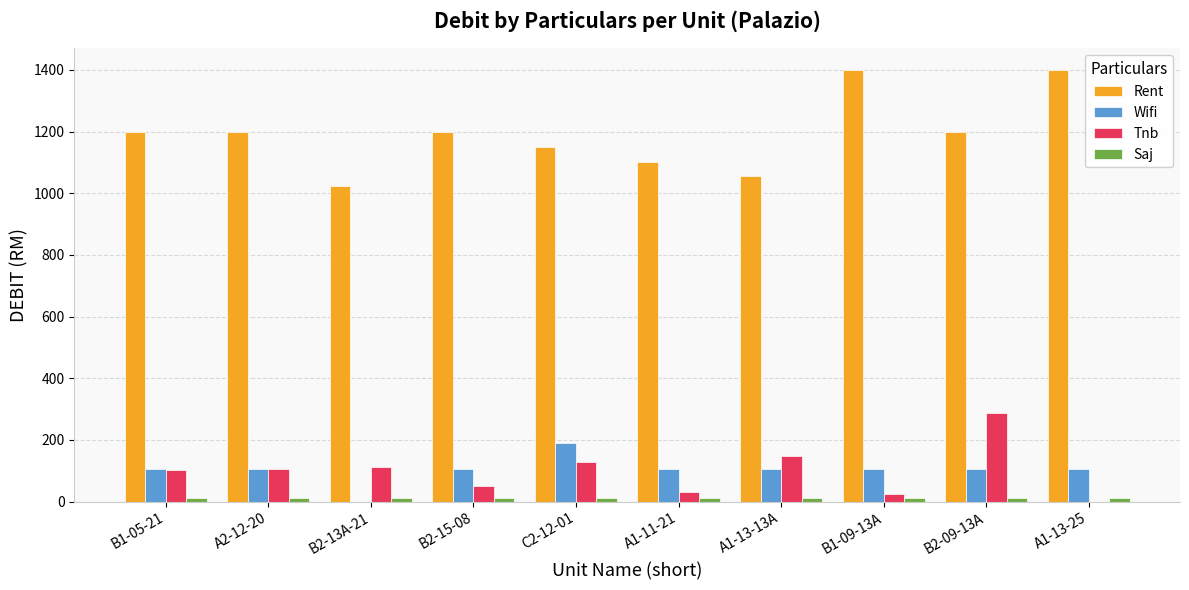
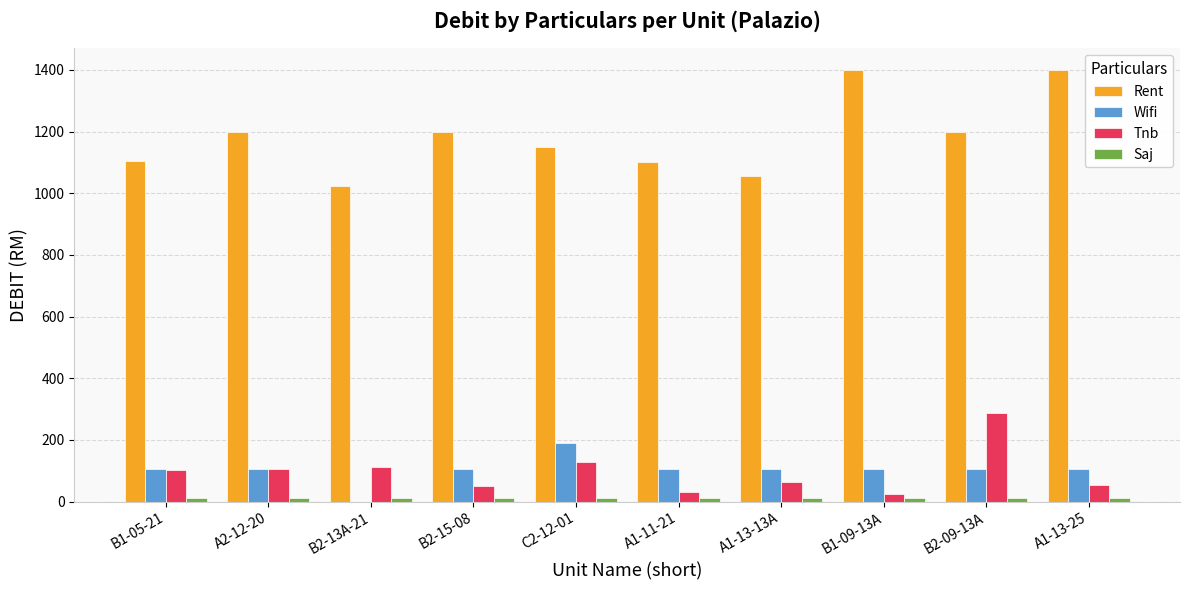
Rent, B1-05-21: 1200 -> 1110
Tnb, A1-13-13A: 150 -> 60
Tnb, A1-13-25: 0 -> 60
